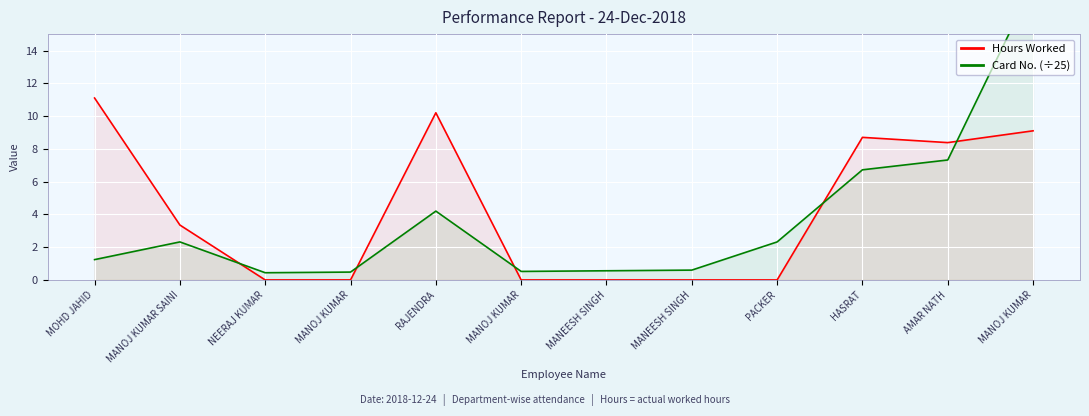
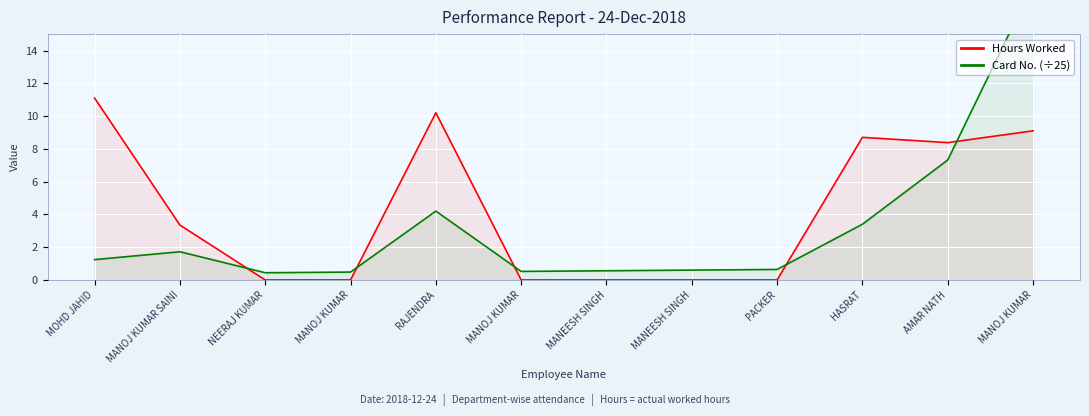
Card No. (÷25), MANOJ KUMAR SAINI: 2.3 -> 1.7
Card No. (÷25), PACKER: 2.3 -> 0.6
Card No. (÷25), HASRAT: 6.7 -> 3.4
